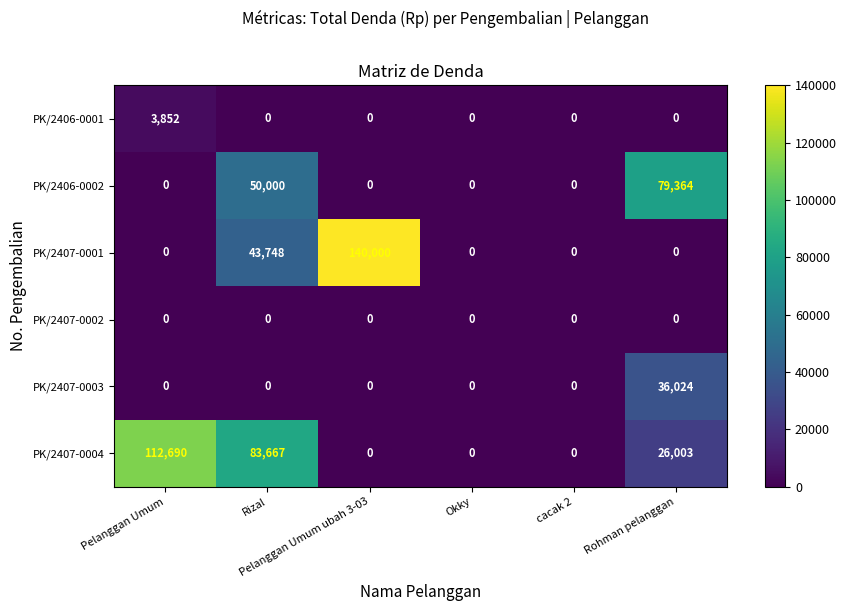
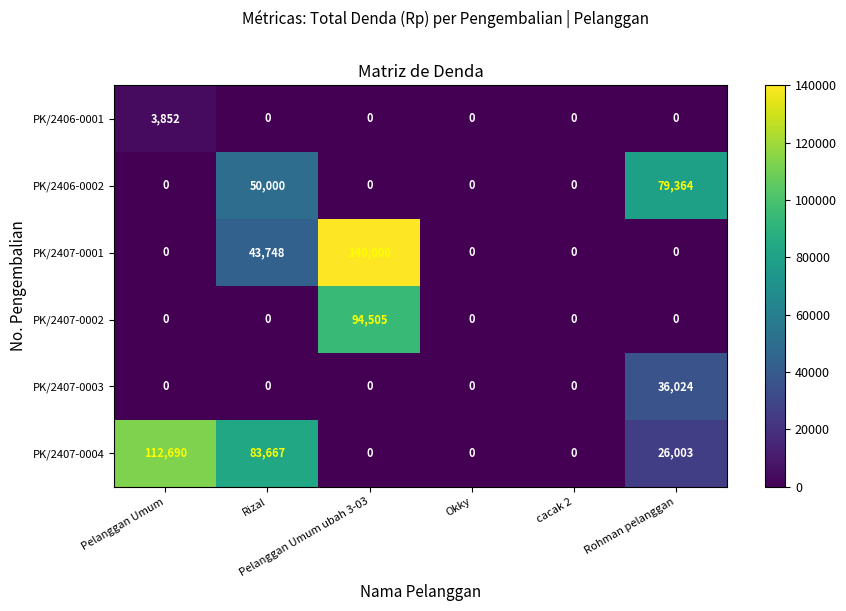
PK/2407-0002, Pelanggan Umum ubah 3-03: 0 -> 94,505
